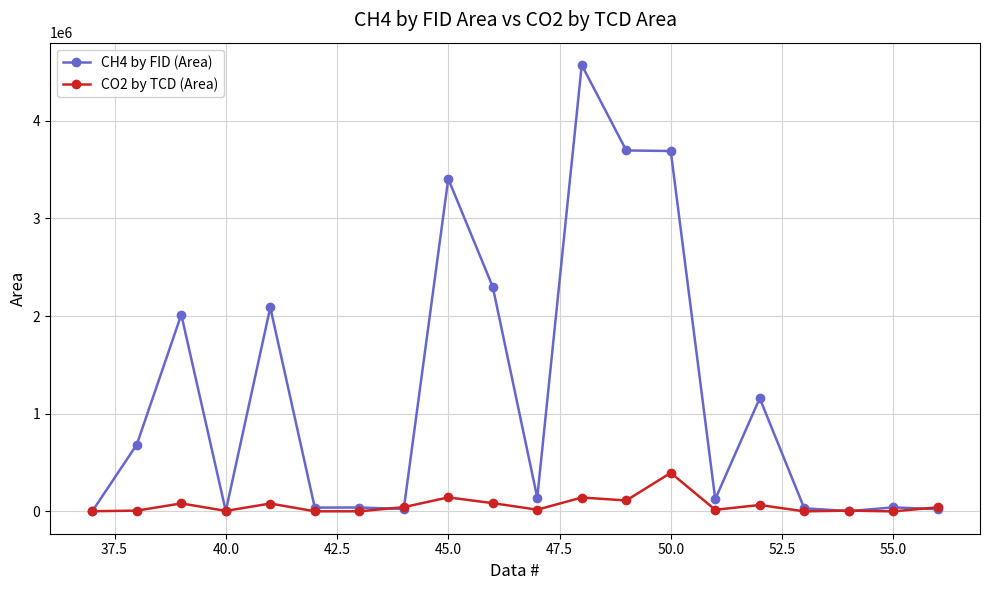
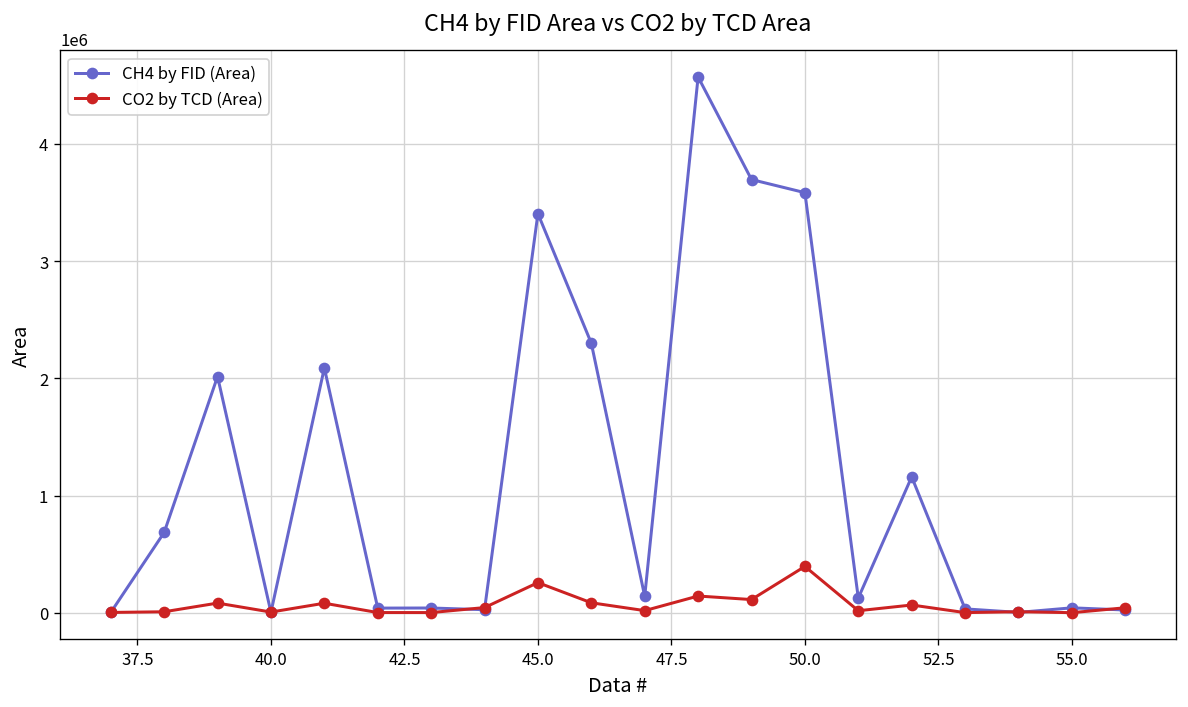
CO2 by TCD (Area), 45.0: 100000 -> 300000
CH4 by FID (Area), 50.0: 3700000 -> 3600000
